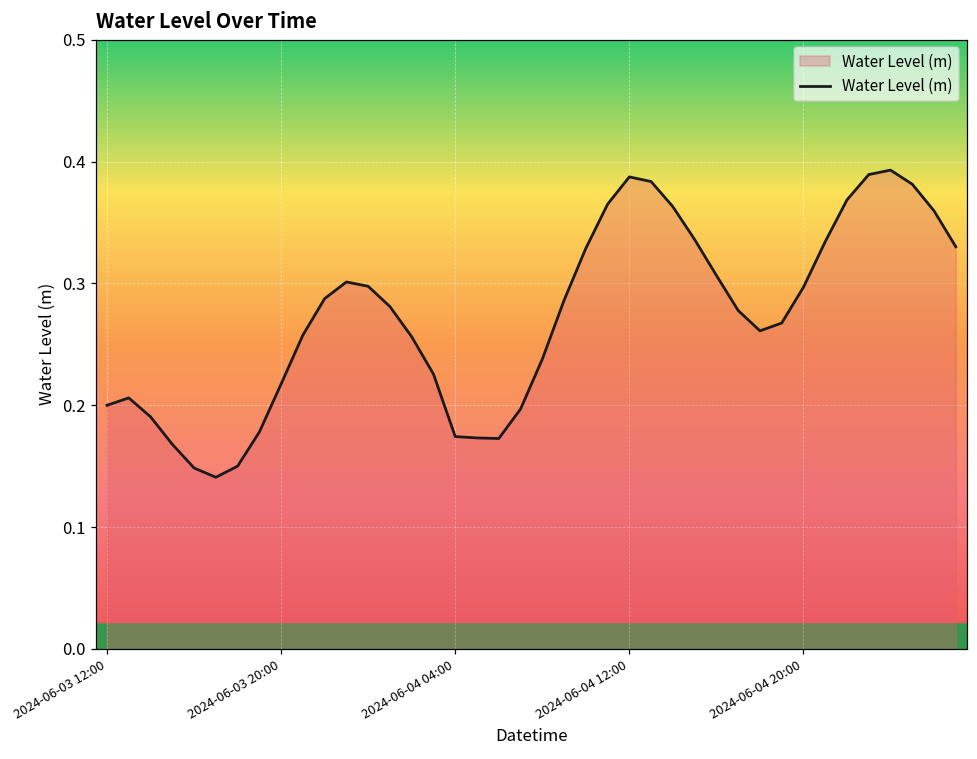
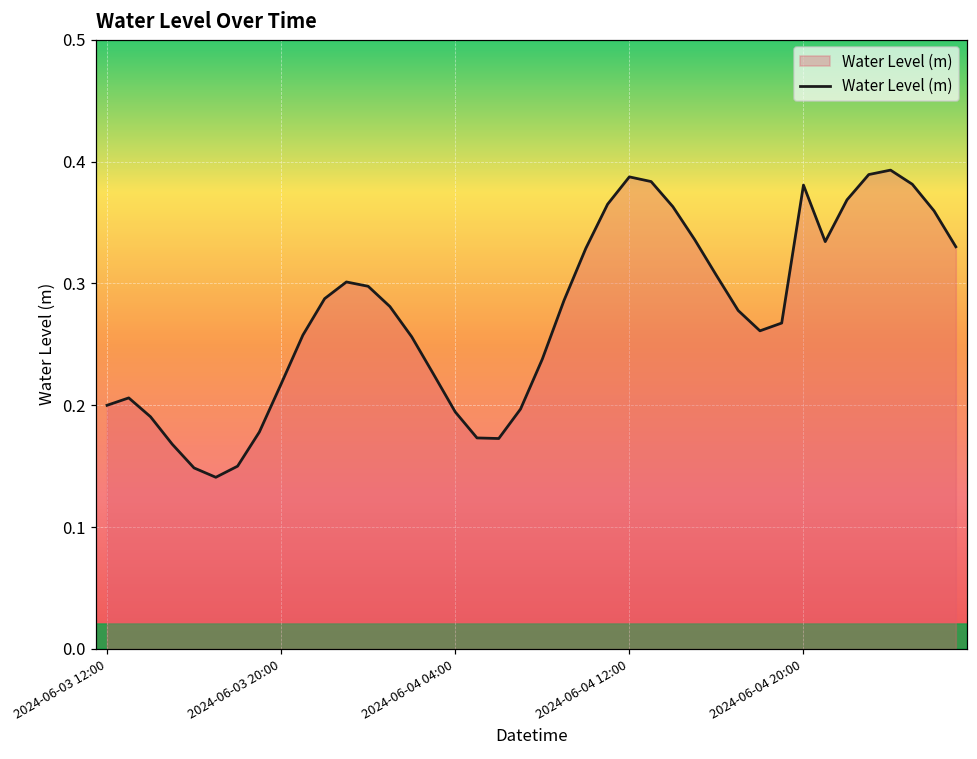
2024-06-04 04:00: 0.174 -> 0.194
2024-06-04 20:00: 0.297 -> 0.381
